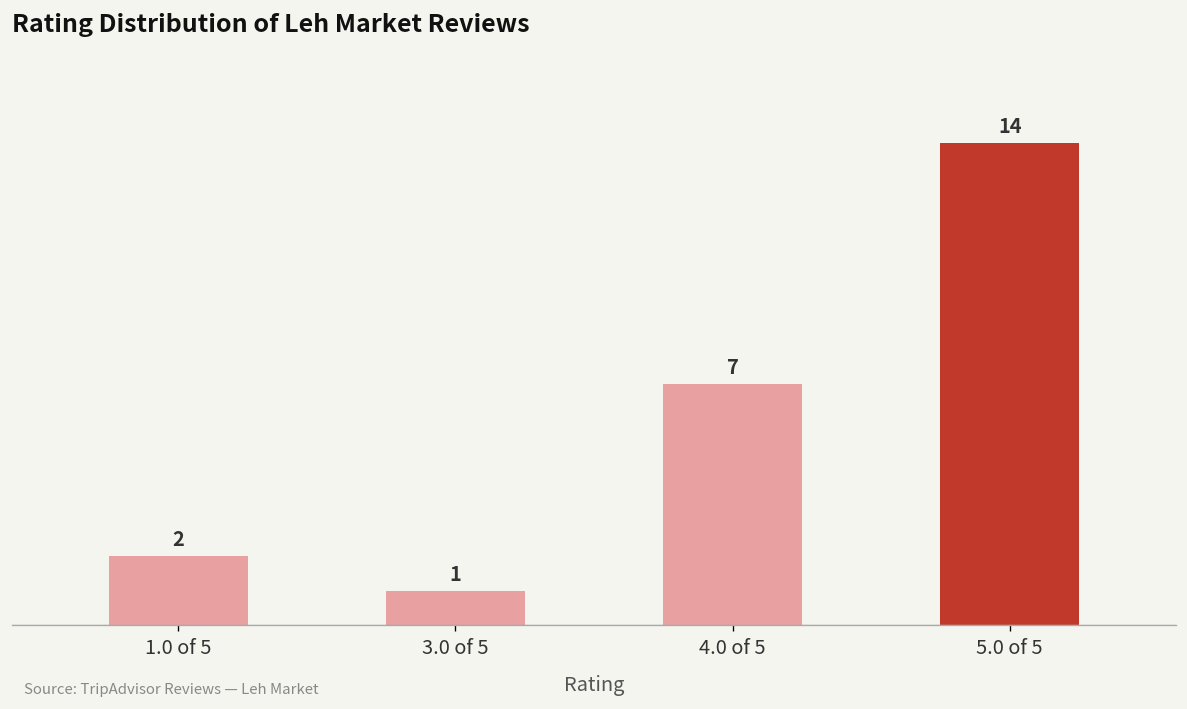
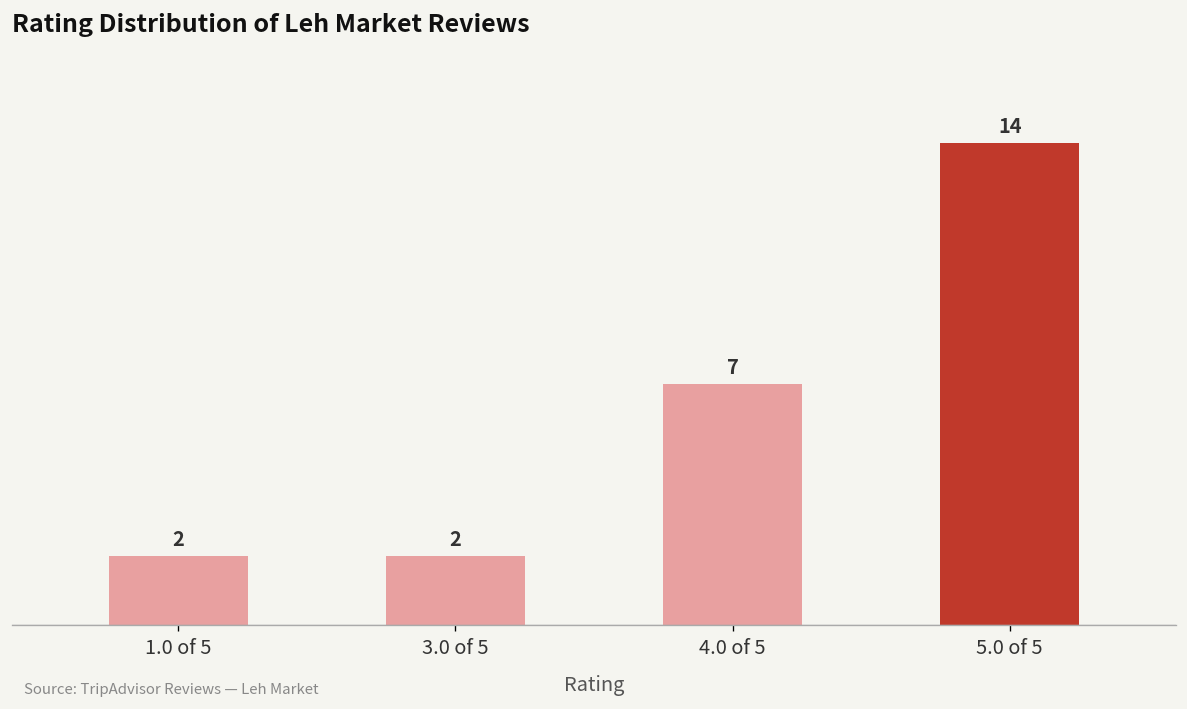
3.0 of 5: 1 -> 2
